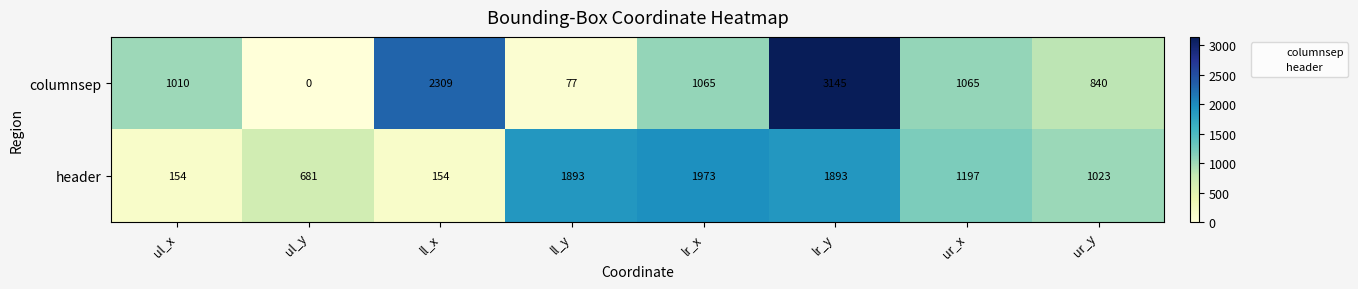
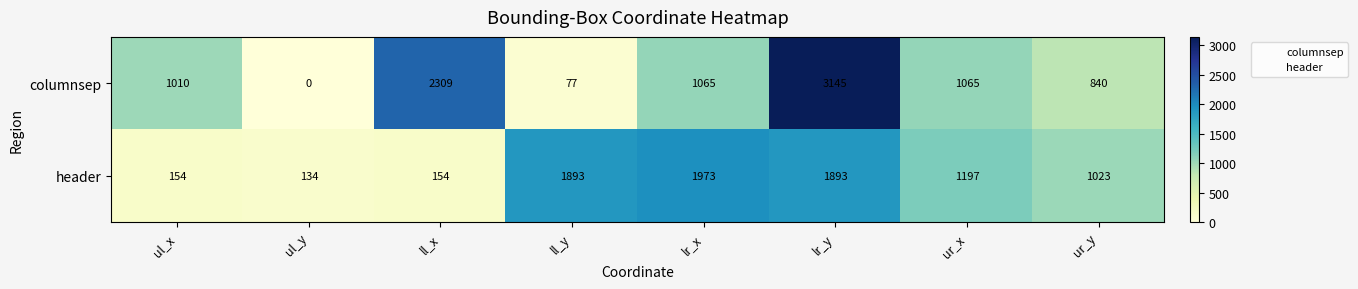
header, ul_y: 681 -> 134
